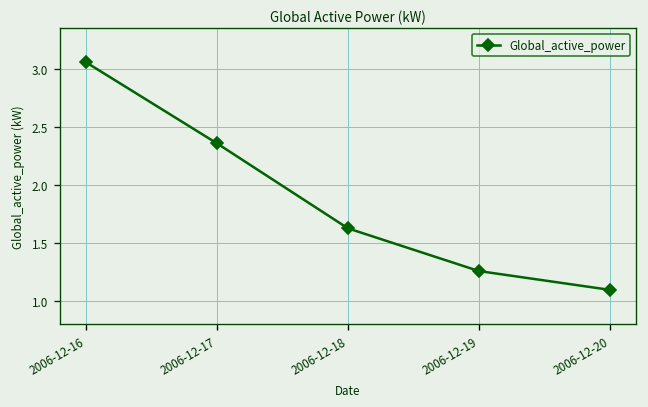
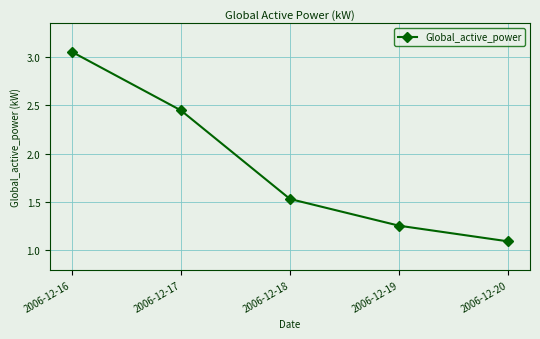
2006-12-17: 2.35 -> 2.45
2006-12-18: 1.6 -> 1.5
